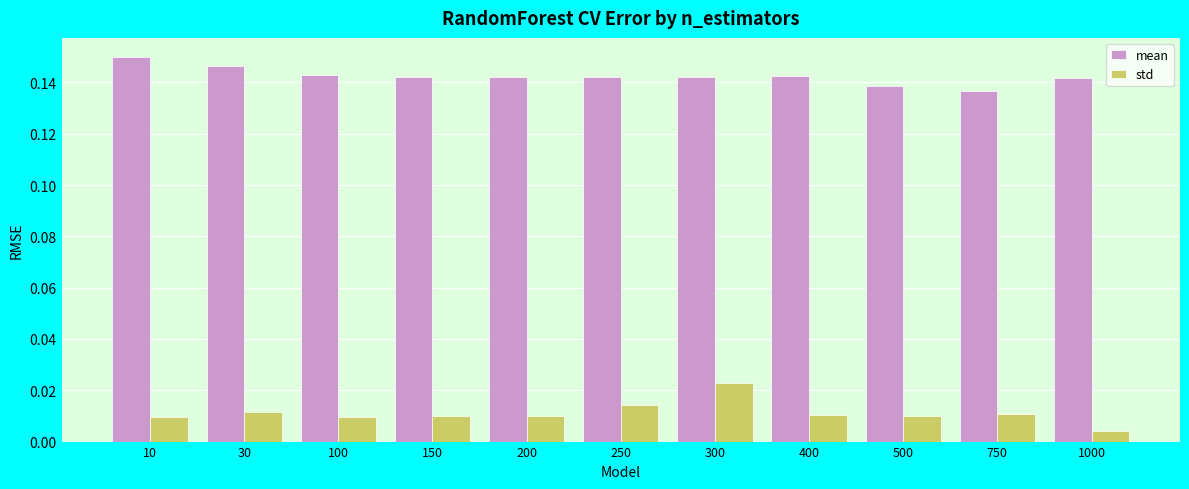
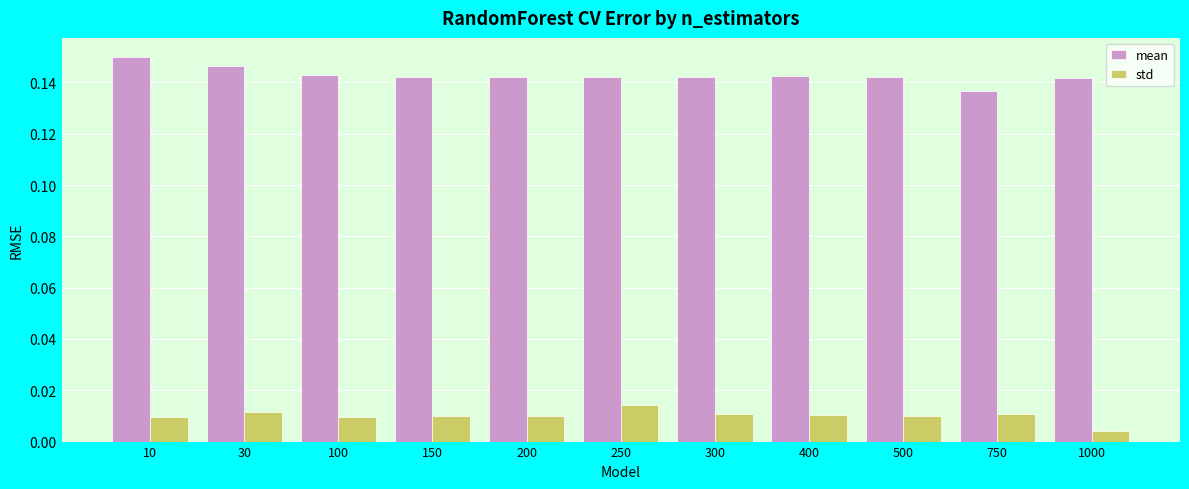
std, 300: 0.023 -> 0.011
mean, 500: 0.138 -> 0.142
